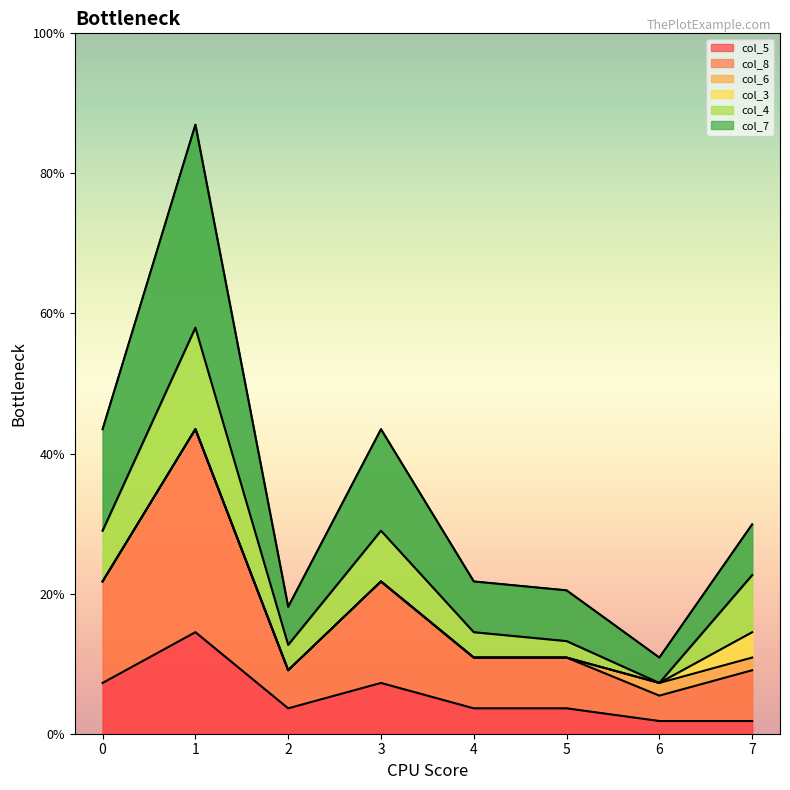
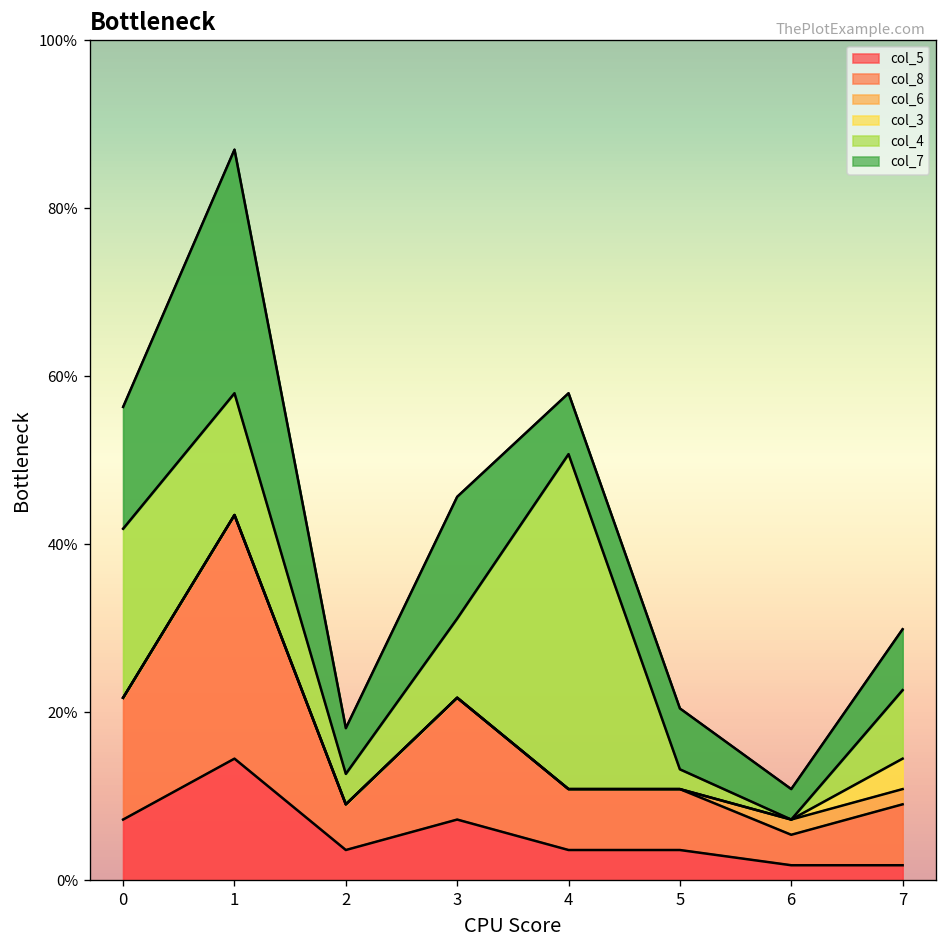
col_4, 0: 7% -> 20%
col_4, 3: 7% -> 9%
col_4, 4: 4% -> 40%
